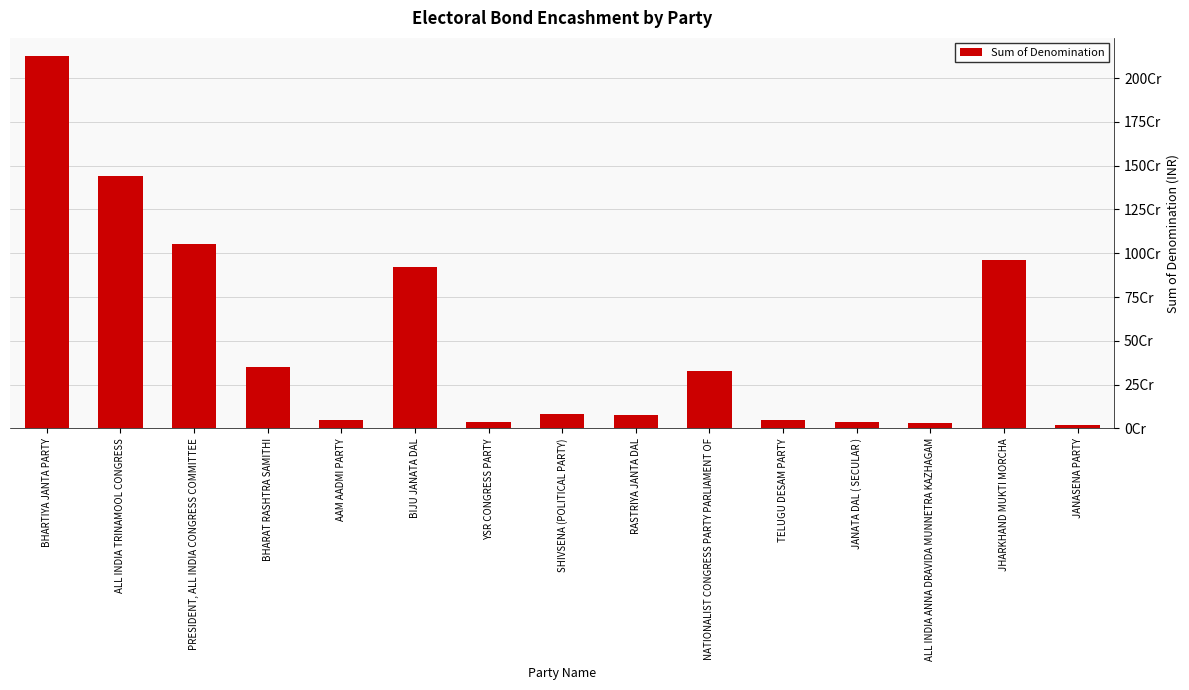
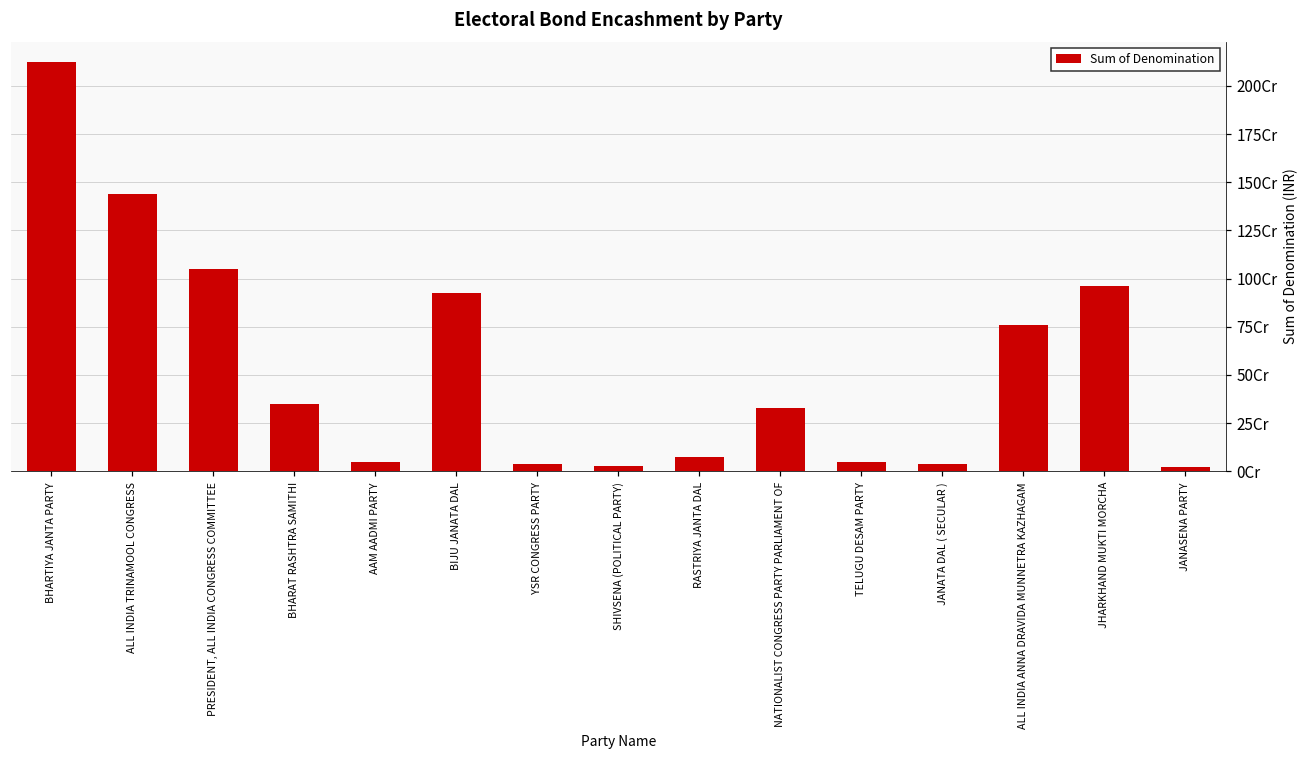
SHIVSENA (POLITICAL PARTY): 9Cr -> 3Cr
ALL INDIA ANNA DRAVIDA MUNNETRA KAZHAGAM: 3Cr -> 76Cr
